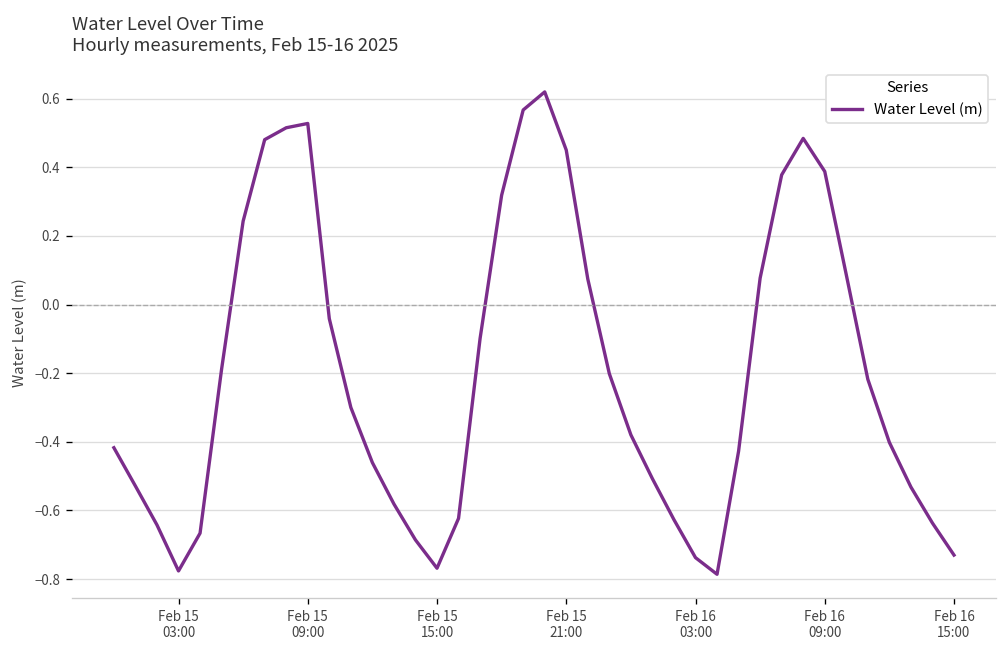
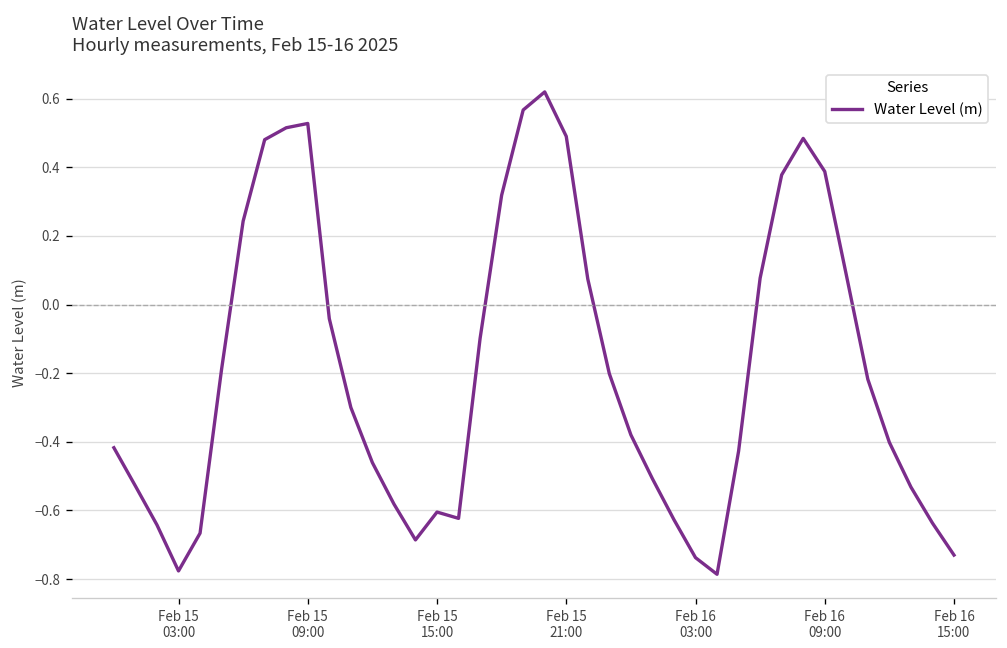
Feb 15 15:00: -0.77 -> -0.60
Feb 15 21:00: 0.45 -> 0.49
